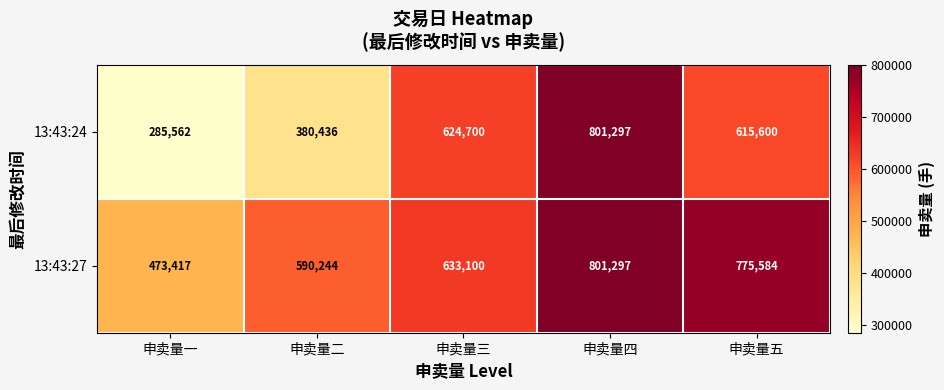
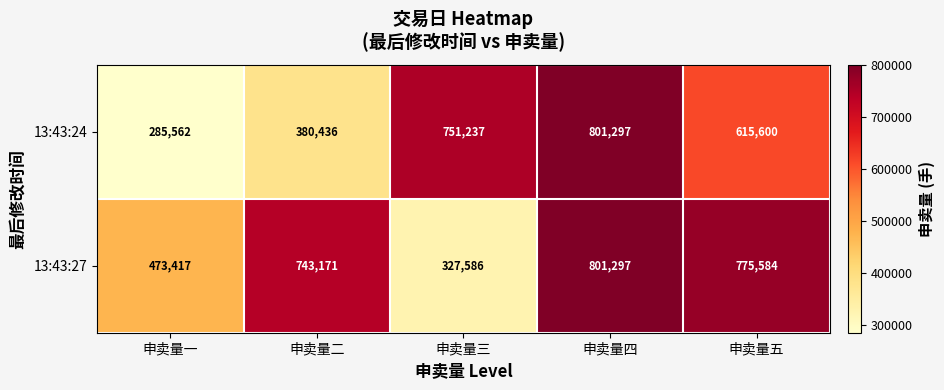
13:43:24, 申卖量三: 624,700 -> 751,237
13:43:27, 申卖量二: 590,244 -> 743,171
13:43:27, 申卖量三: 633,100 -> 327,586
